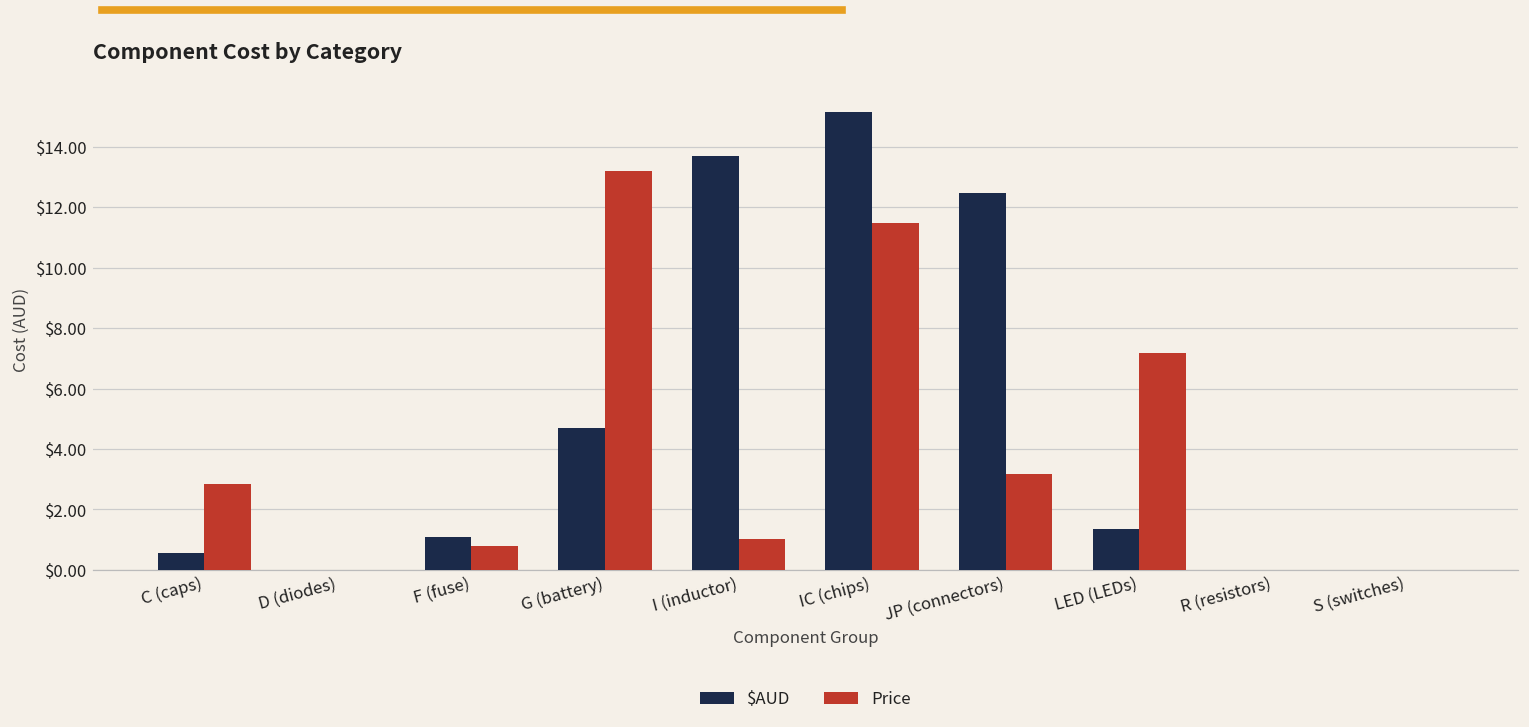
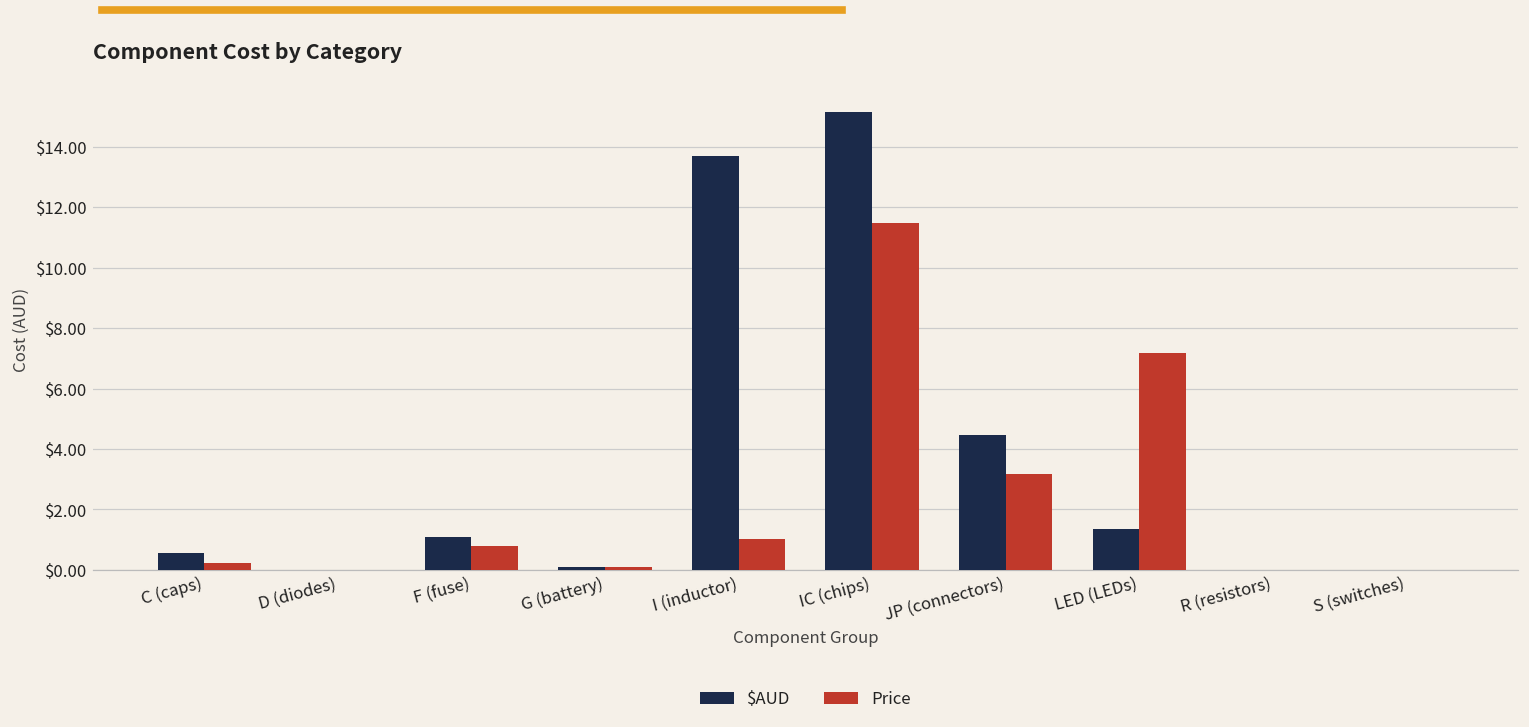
Price, C (caps): $2.8 -> $0.2
$AUD, G (battery): $4.7 -> $0.1
Price, G (battery): $13.2 -> $0.1
$AUD, JP (connectors): $12.5 -> $4.5
